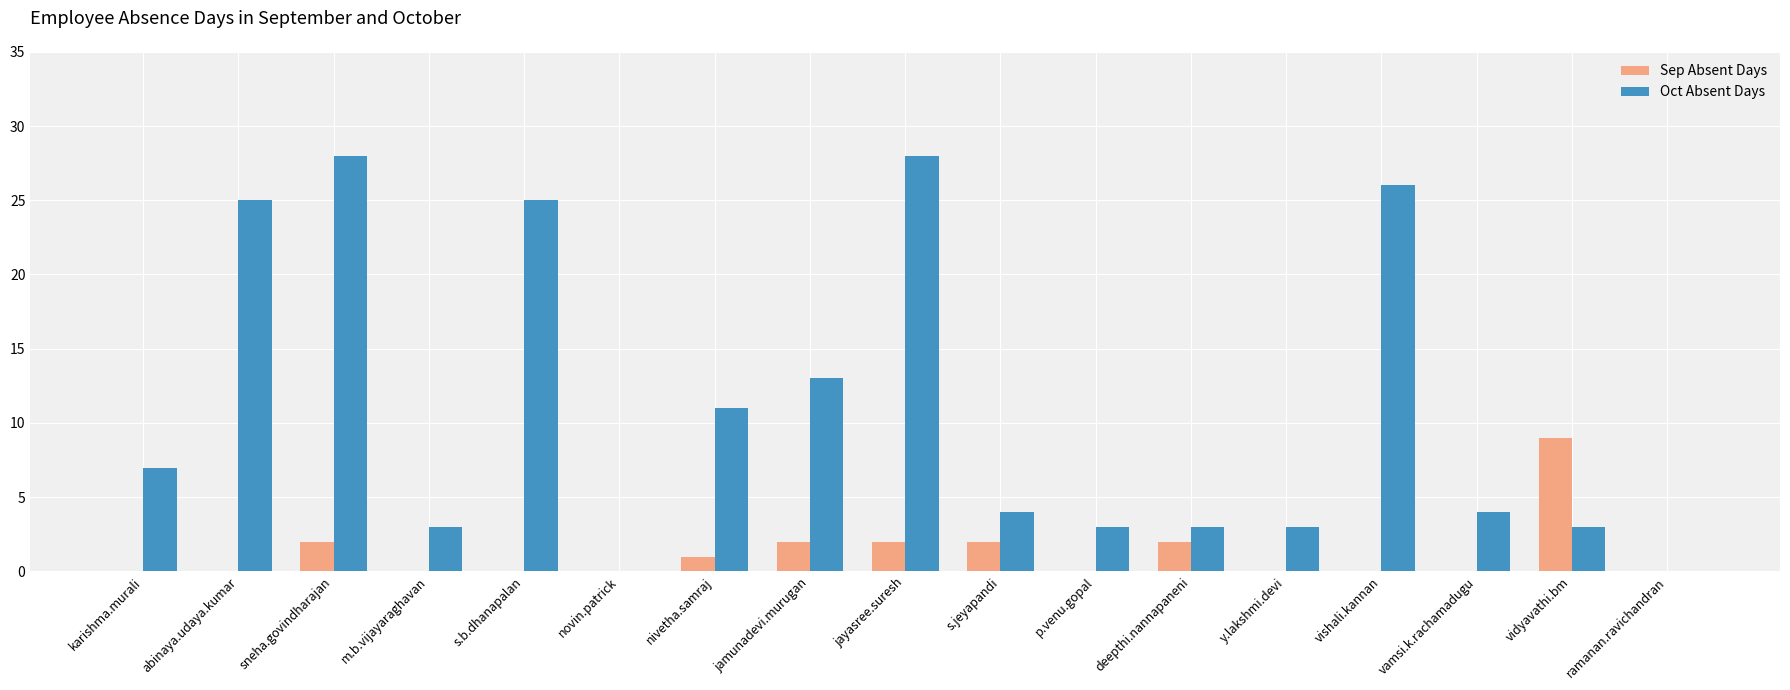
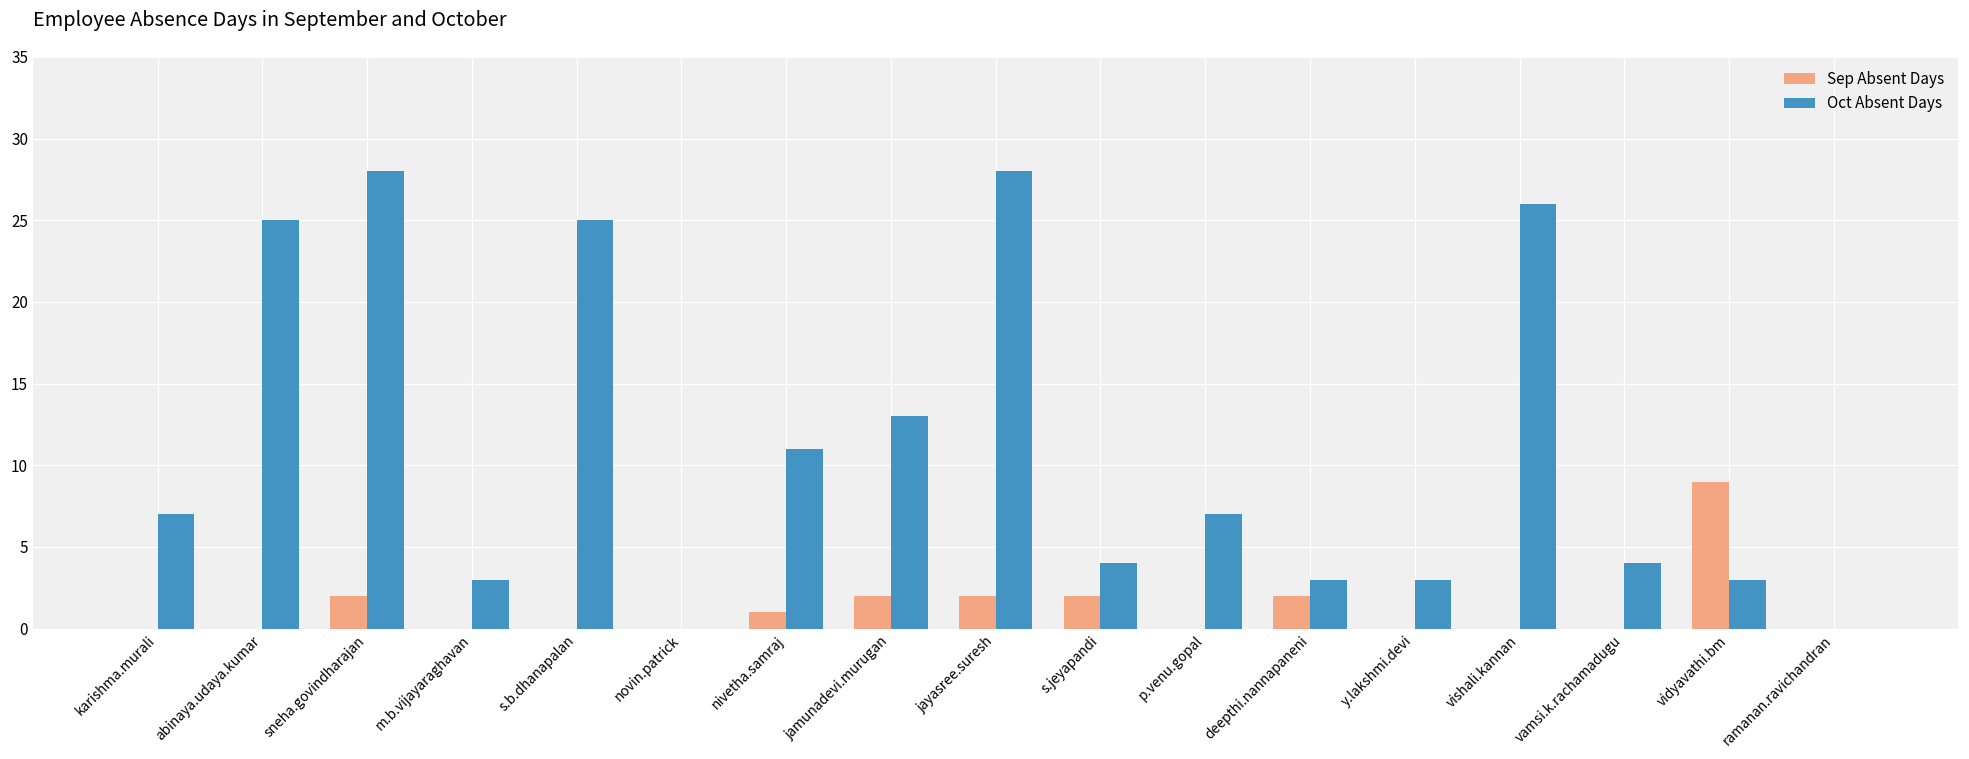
Oct Absent Days, p.venu.gopal: 3 -> 7
